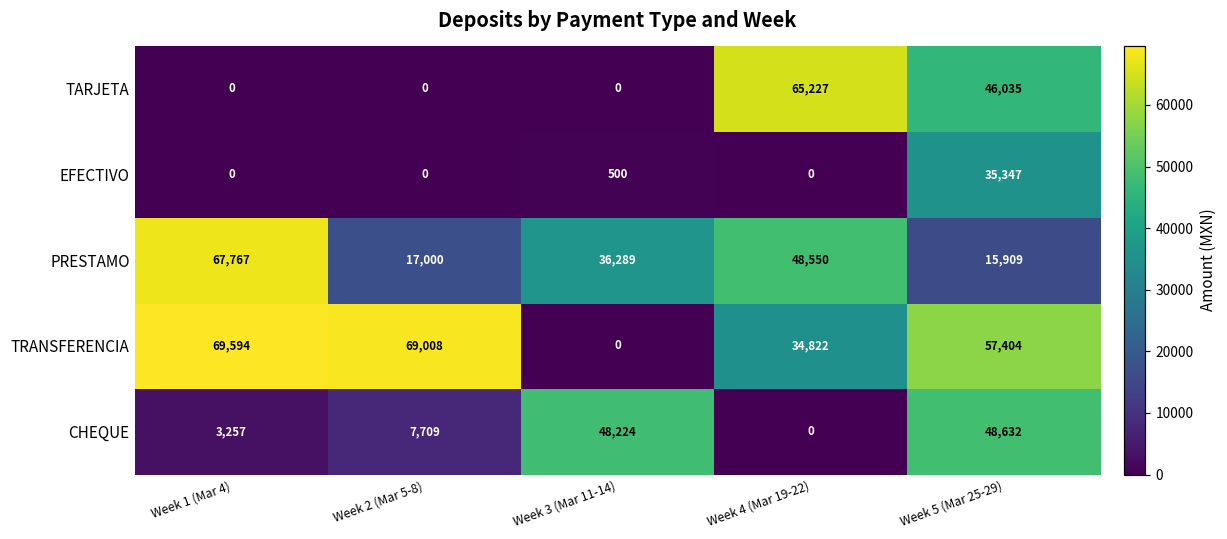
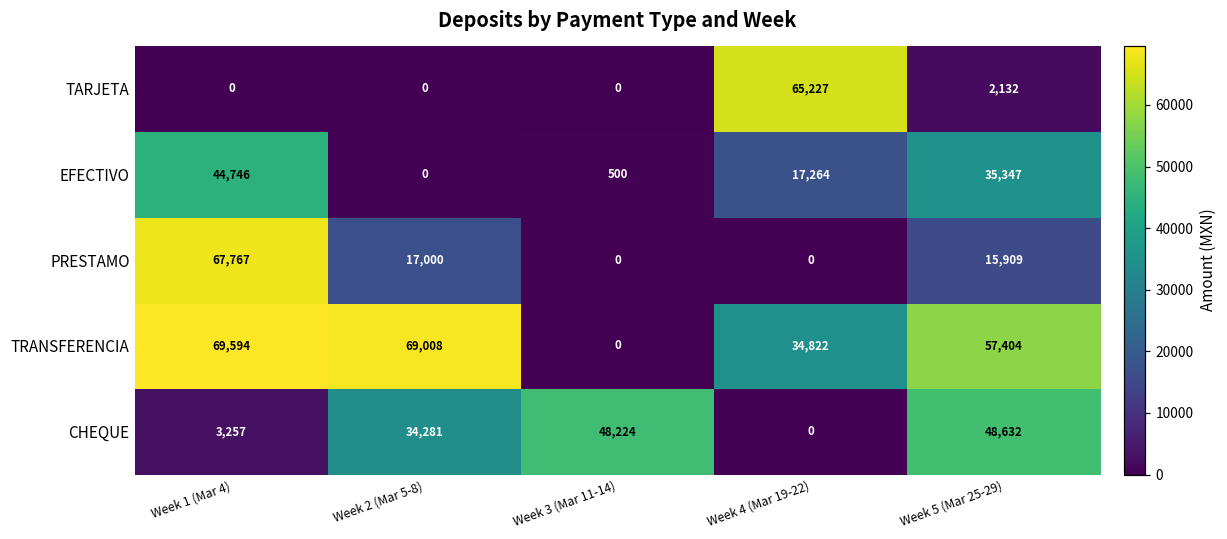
TARJETA, Week 5 (Mar 25-29): 46,035 -> 2,132
EFECTIVO, Week 1 (Mar 4): 0 -> 44,746
EFECTIVO, Week 4 (Mar 19-22): 0 -> 17,264
PRESTAMO, Week 3 (Mar 11-14): 36,289 -> 0
PRESTAMO, Week 4 (Mar 19-22): 48,550 -> 0
CHEQUE, Week 2 (Mar 5-8): 7,709 -> 34,281
